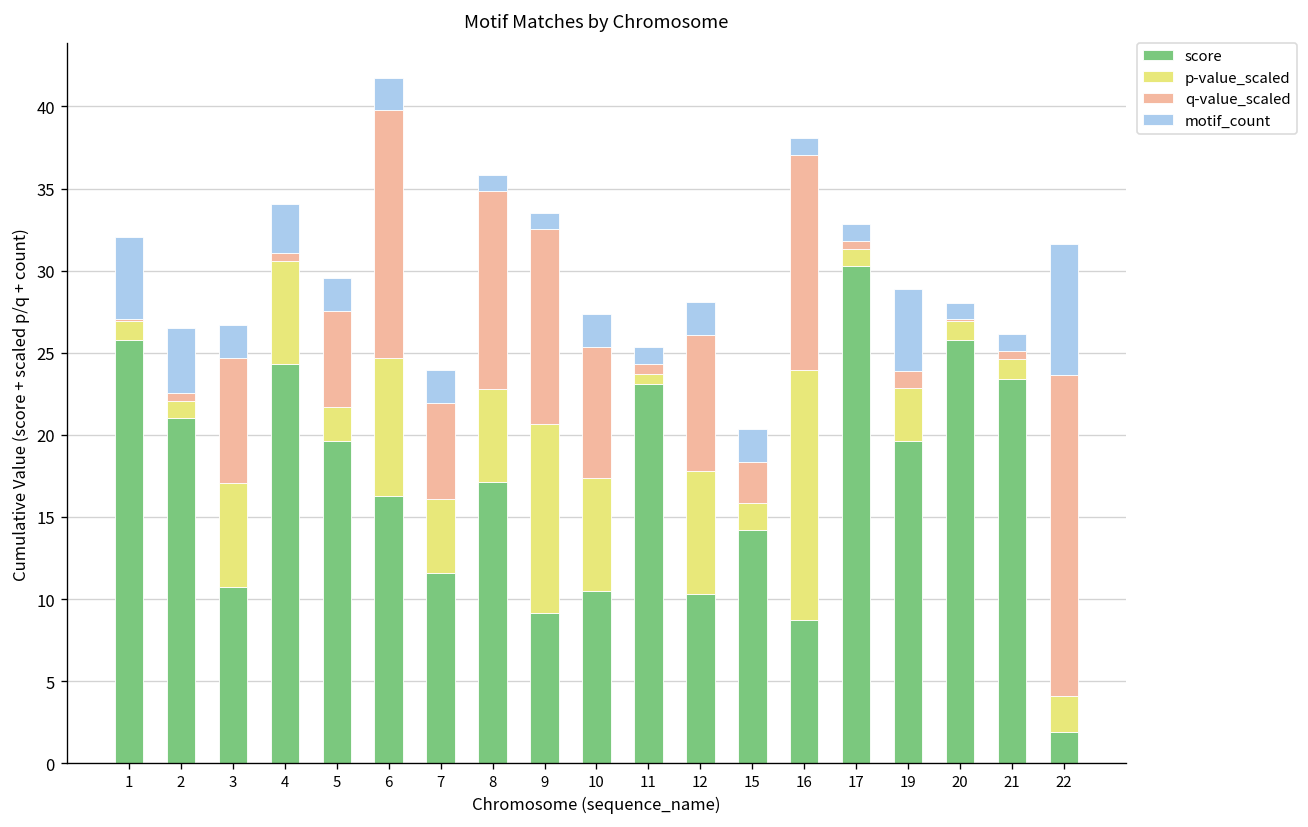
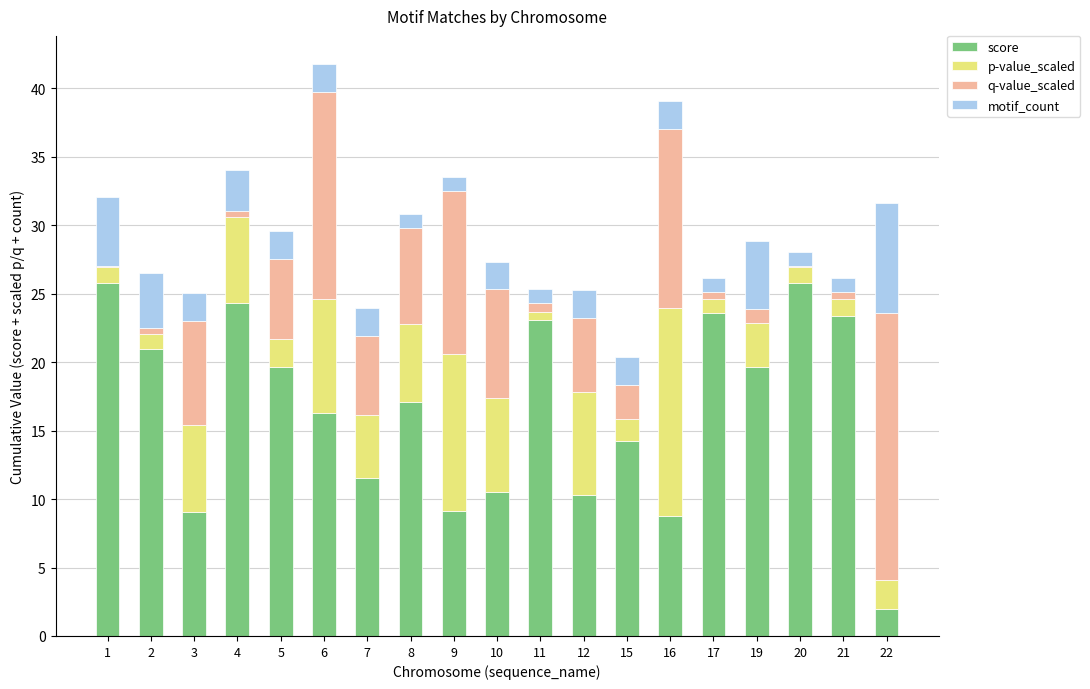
score, 3: 10.7 -> 9.1
q-value_scaled, 8: 12.1 -> 7.0
q-value_scaled, 12: 8.2 -> 5.4
motif_count, 16: 1 -> 2
score, 17: 30.3 -> 23.6
